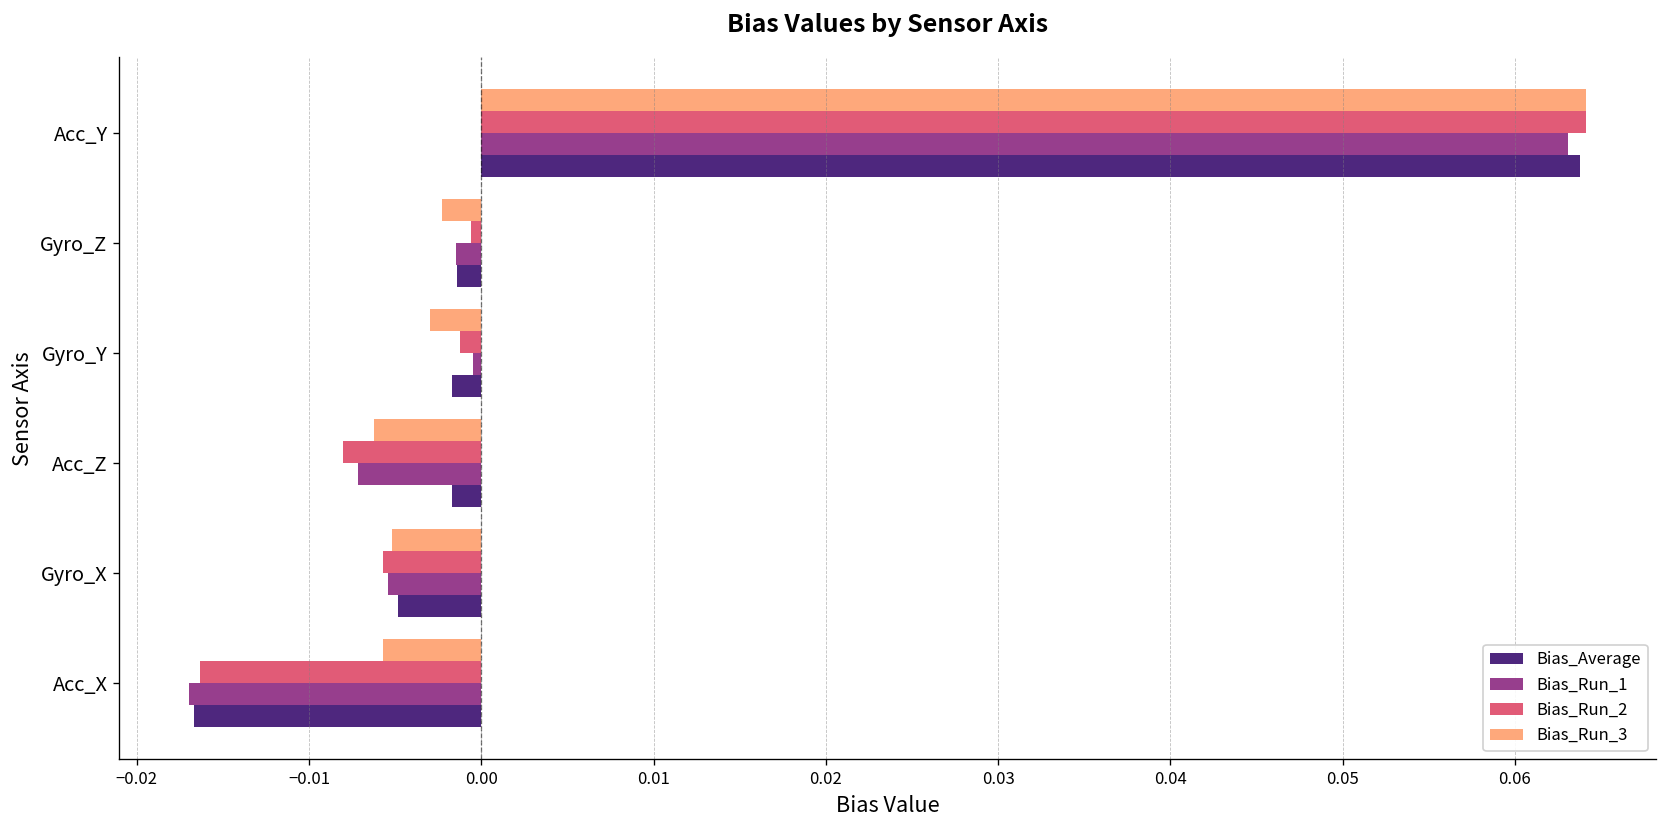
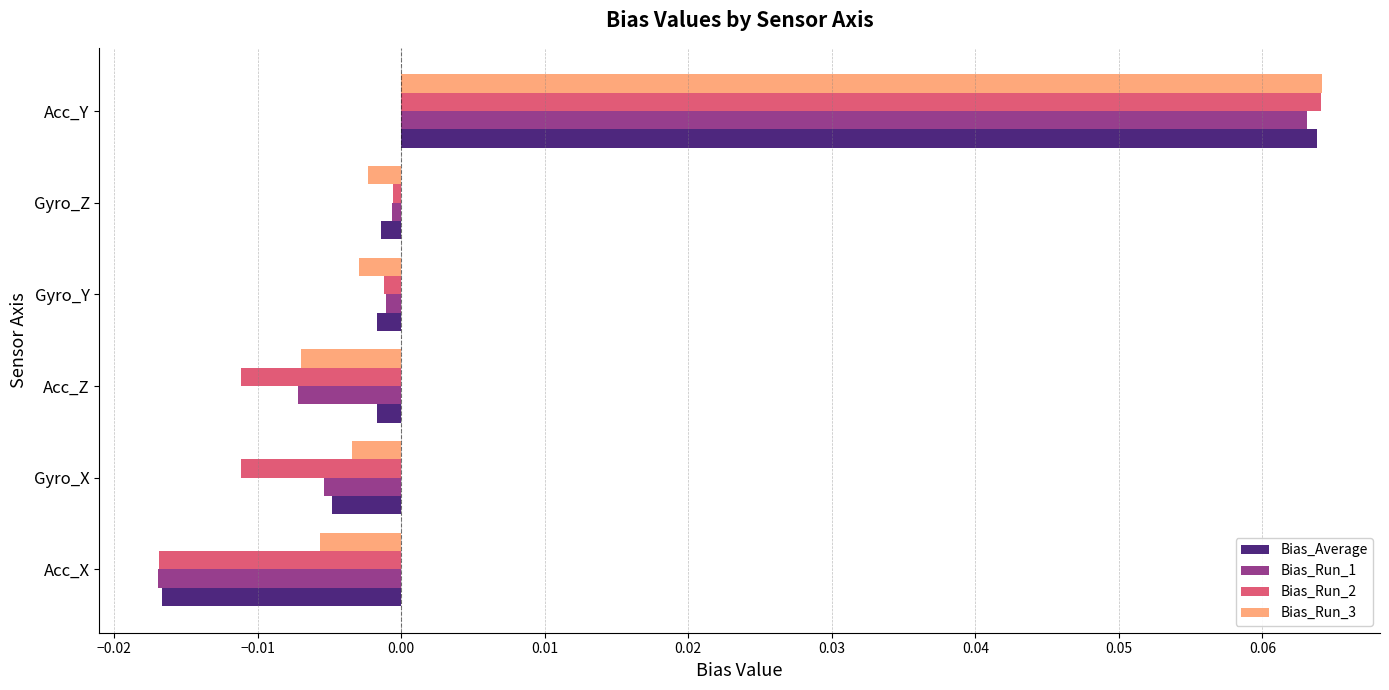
Bias_Run_1, Gyro_Z: -0.0015 -> -0.0007
Bias_Run_1, Gyro_Y: -0.0005 -> -0.0010
Bias_Run_3, Acc_Z: -0.0063 -> -0.0070
Bias_Run_2, Acc_Z: -0.0080 -> -0.0112
Bias_Run_3, Gyro_X: -0.0052 -> -0.0034
Bias_Run_2, Gyro_X: -0.0057 -> -0.0111
Bias_Run_2, Acc_X: -0.0163 -> -0.0169
